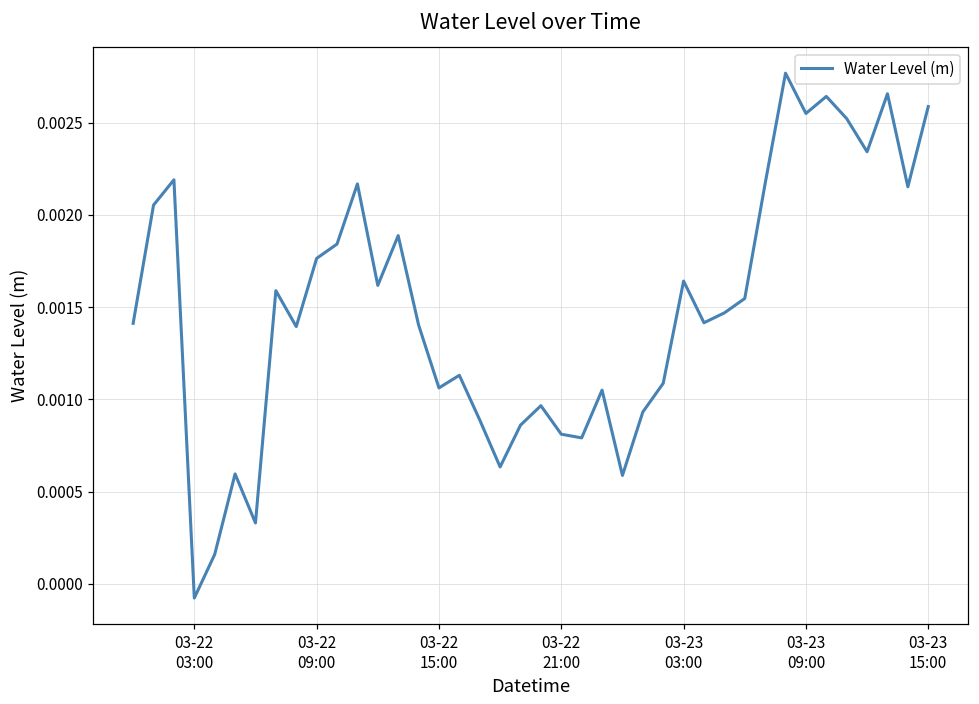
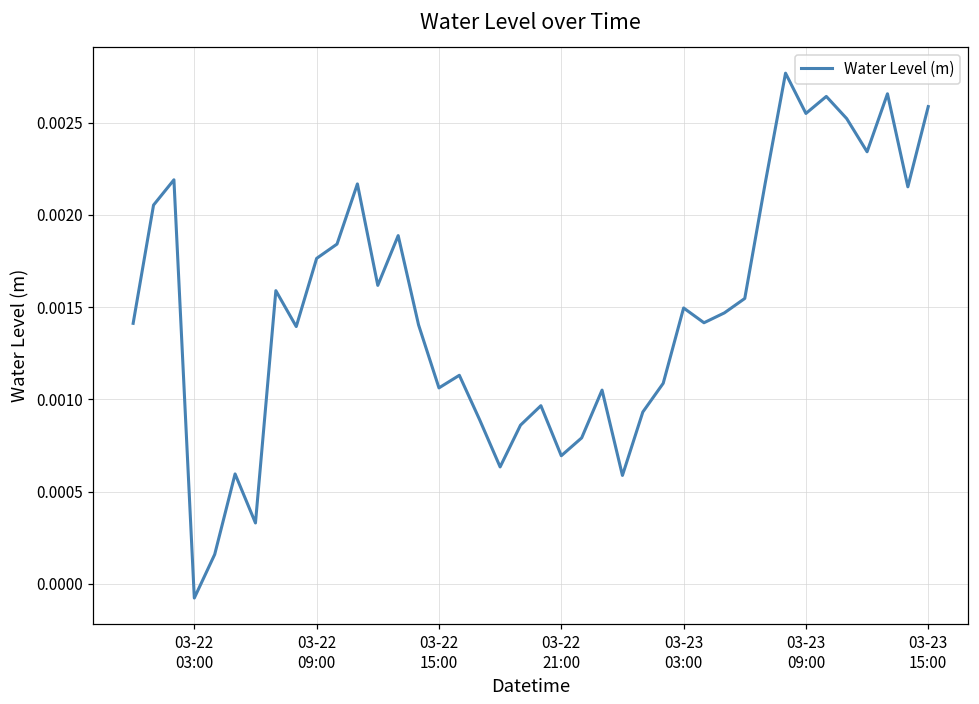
03-22 21:00: 0.00081 -> 0.00069
03-23 03:00: 0.00164 -> 0.00150
